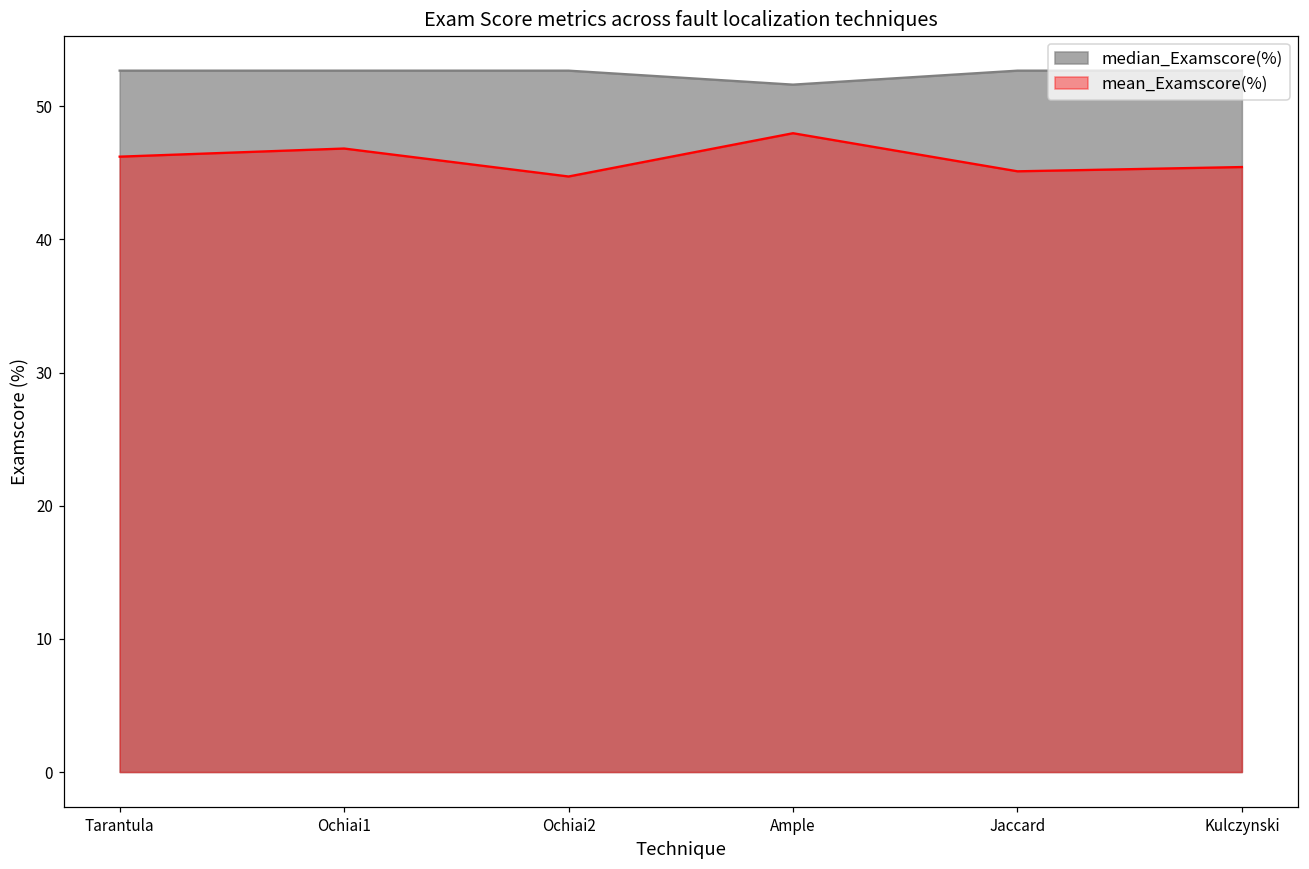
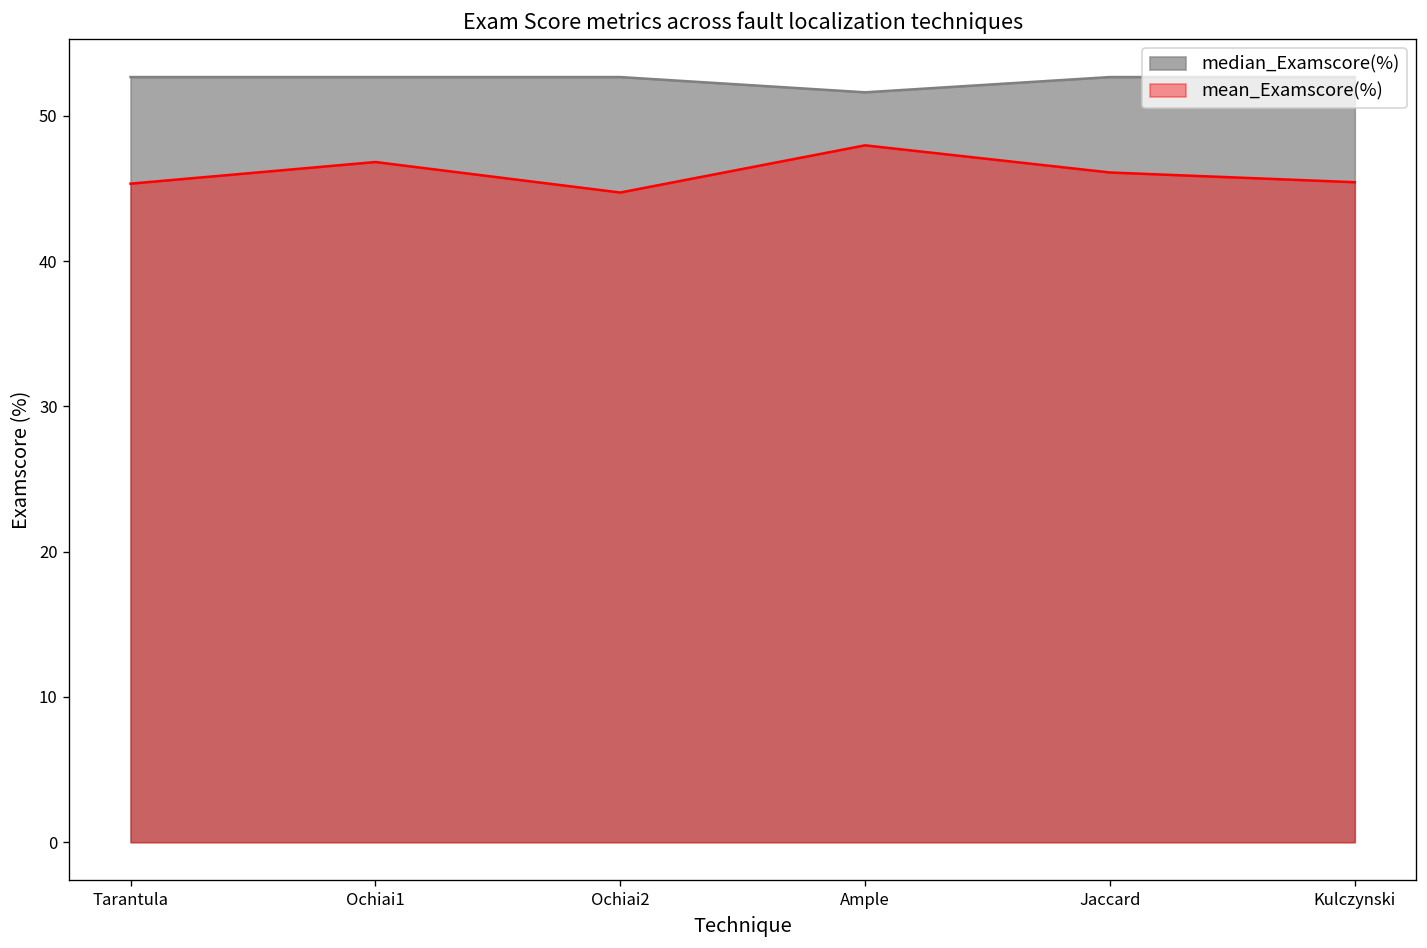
mean_Examscore(%), Tarantula: 46.2 -> 45.3
mean_Examscore(%), Jaccard: 45.1 -> 46.1
